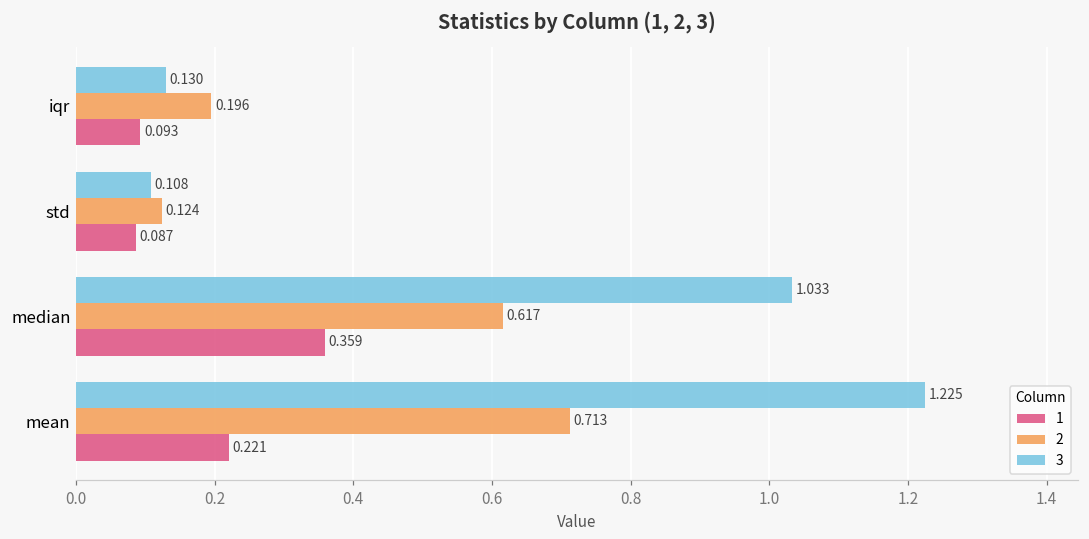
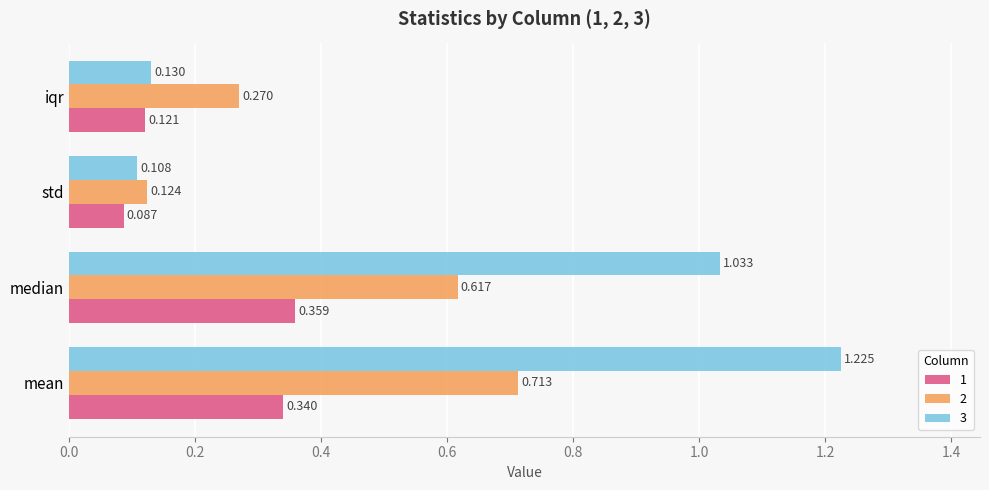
2, iqr: 0.196 -> 0.270
1, iqr: 0.093 -> 0.121
1, mean: 0.221 -> 0.340
